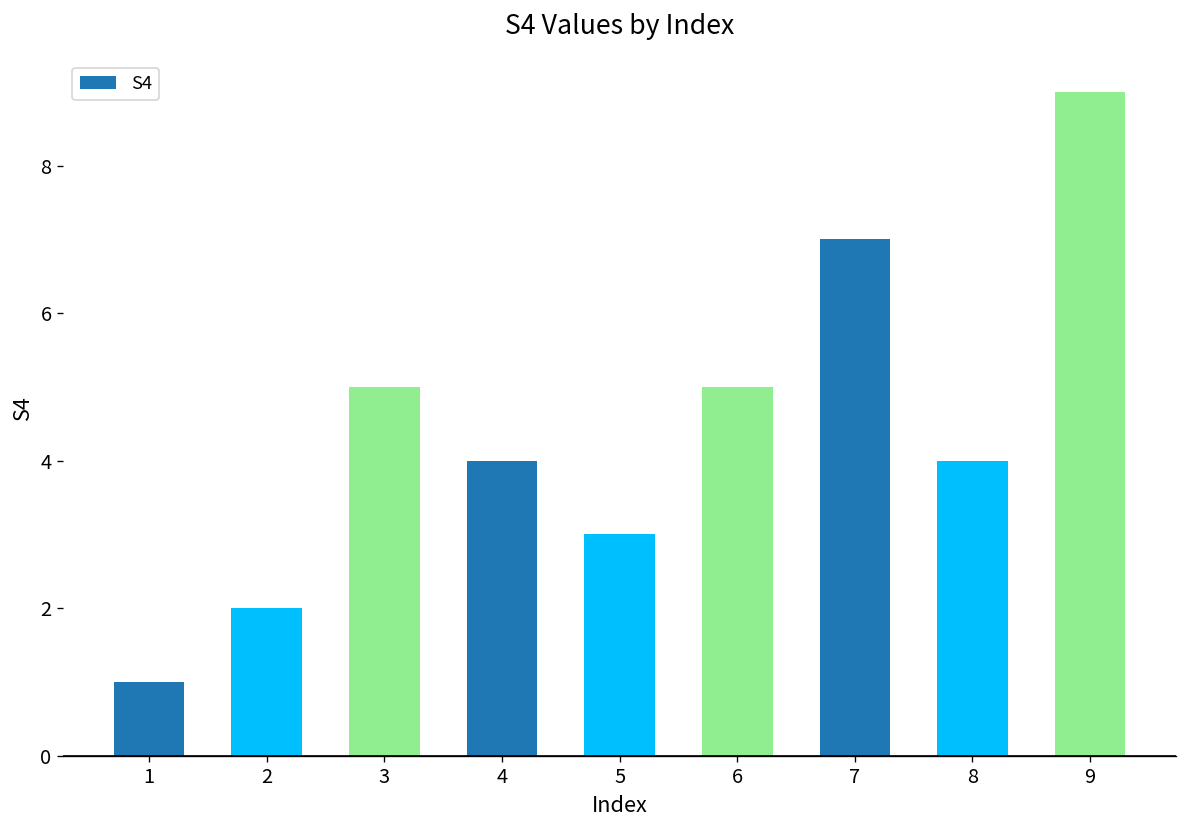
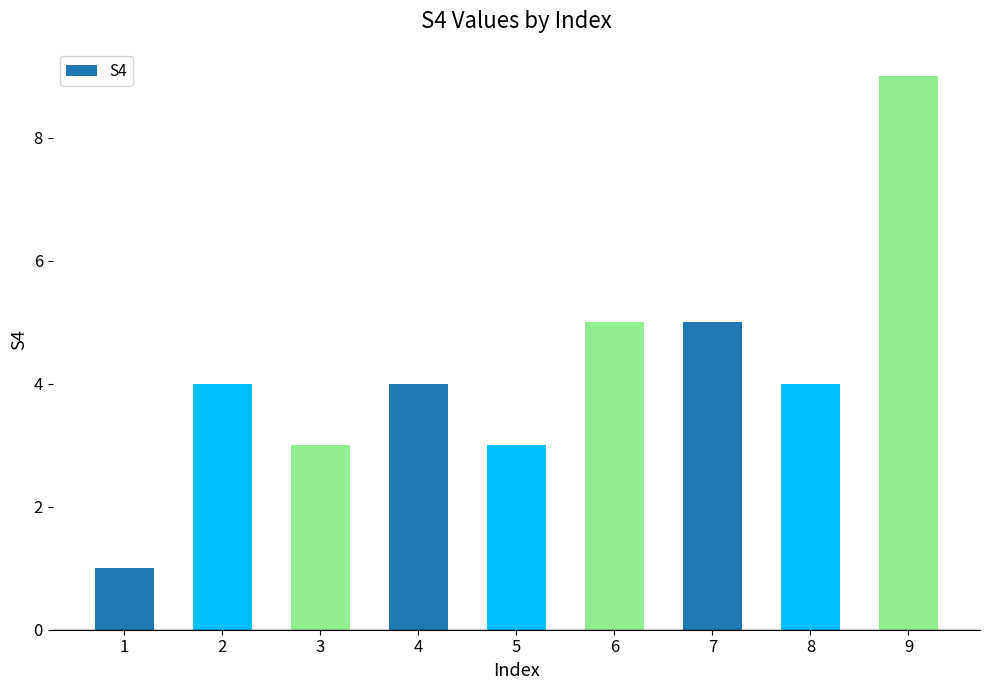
2: 2 -> 4
3: 5 -> 3
7: 7 -> 5
